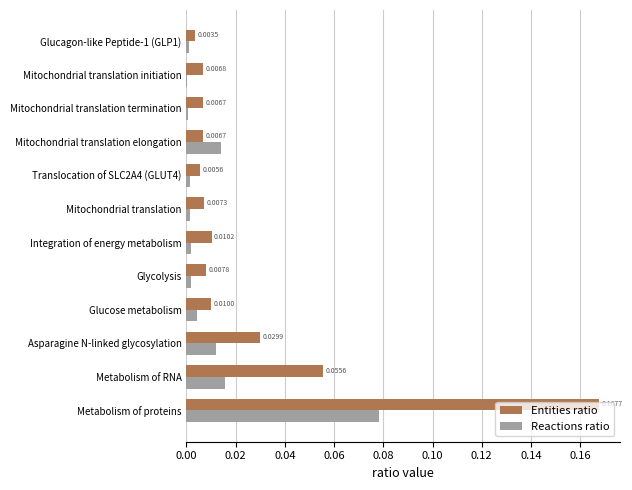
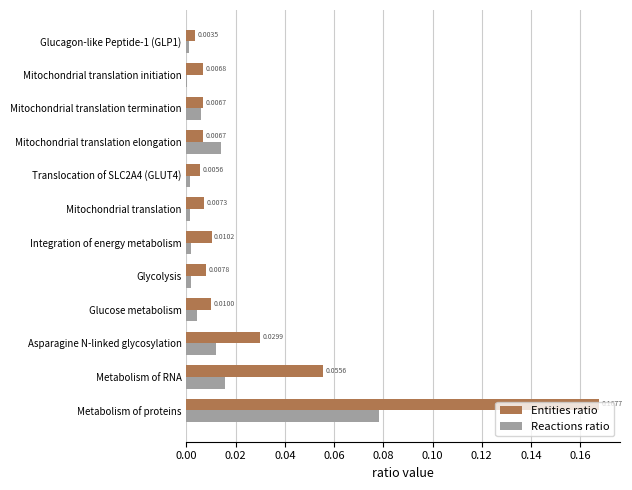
Reactions ratio, Mitochondrial translation termination: 0.000 -> 0.006
